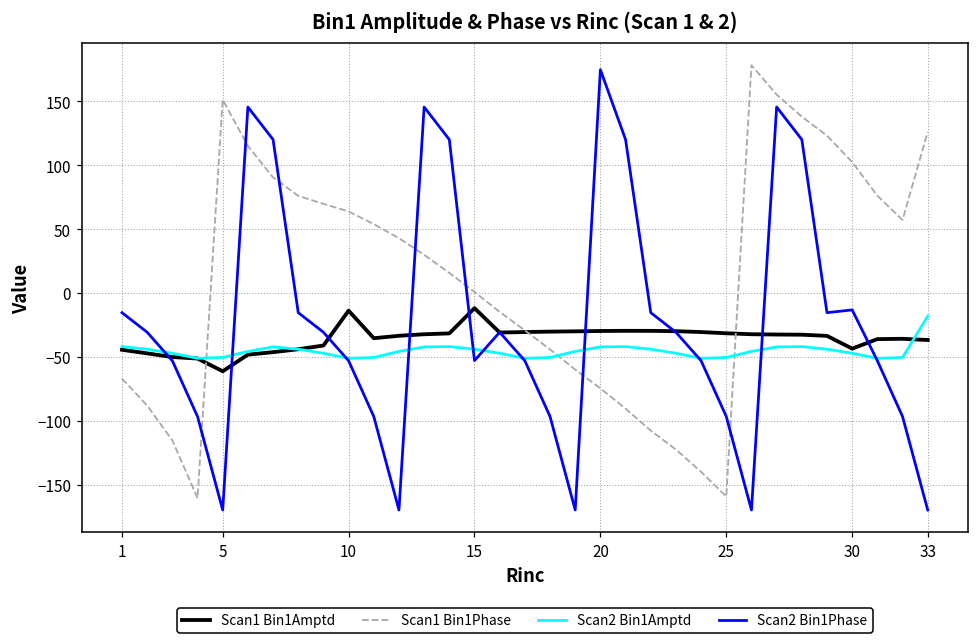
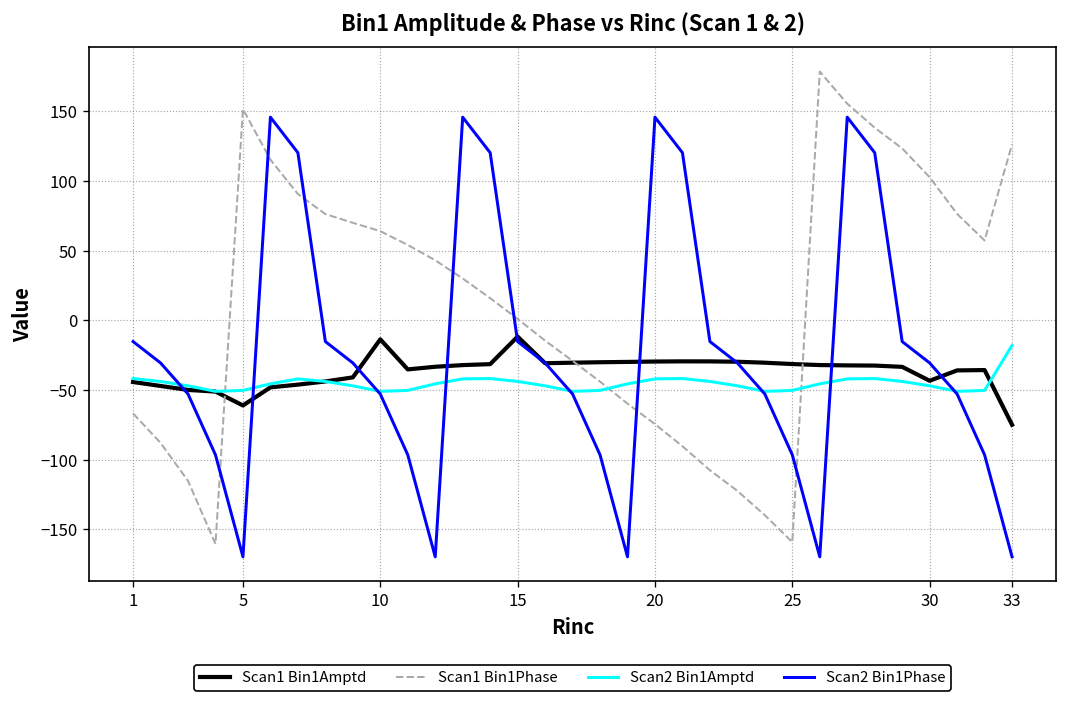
Scan2 Bin1Phase, 15: -53 -> -15
Scan2 Bin1Phase, 20: 175 -> 146
Scan2 Bin1Phase, 30: -13 -> -31
Scan1 Bin1Amptd, 33: -37 -> -75
